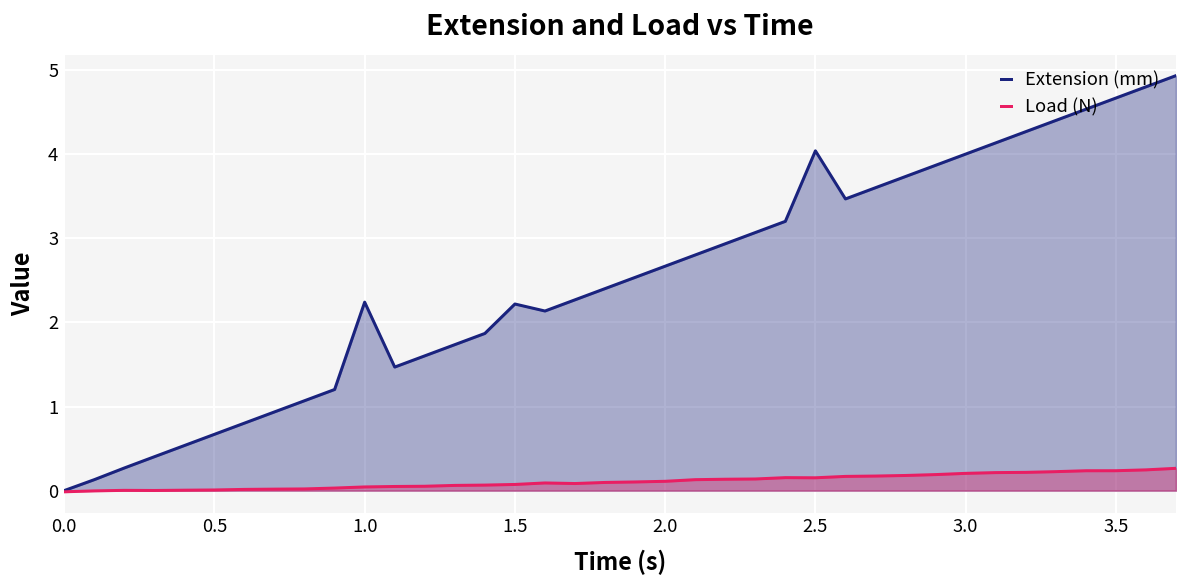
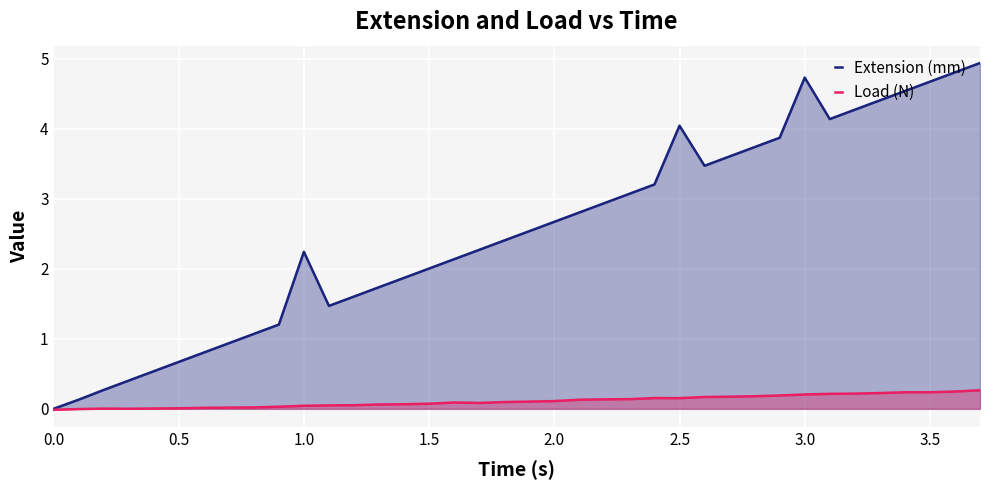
Extension (mm), 1.5: 2.2 -> 2.0
Extension (mm), 3.0: 4.0 -> 4.7
